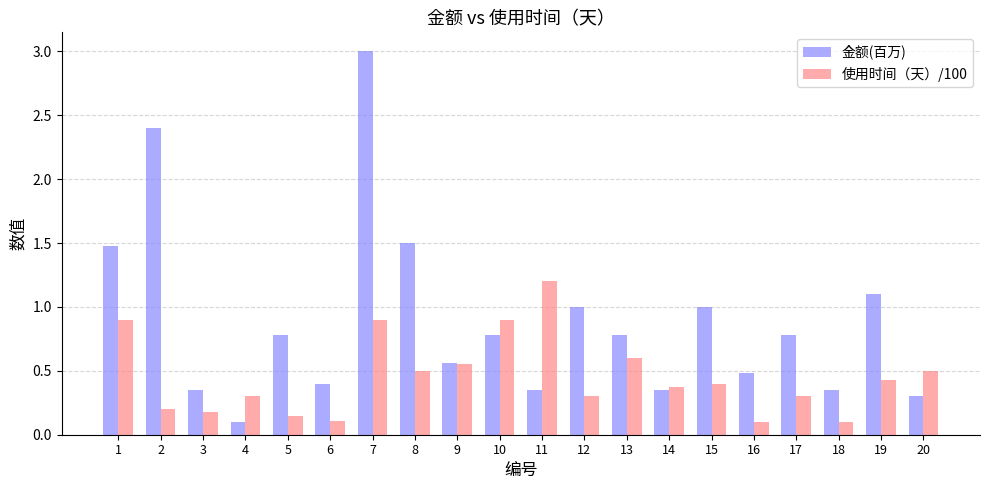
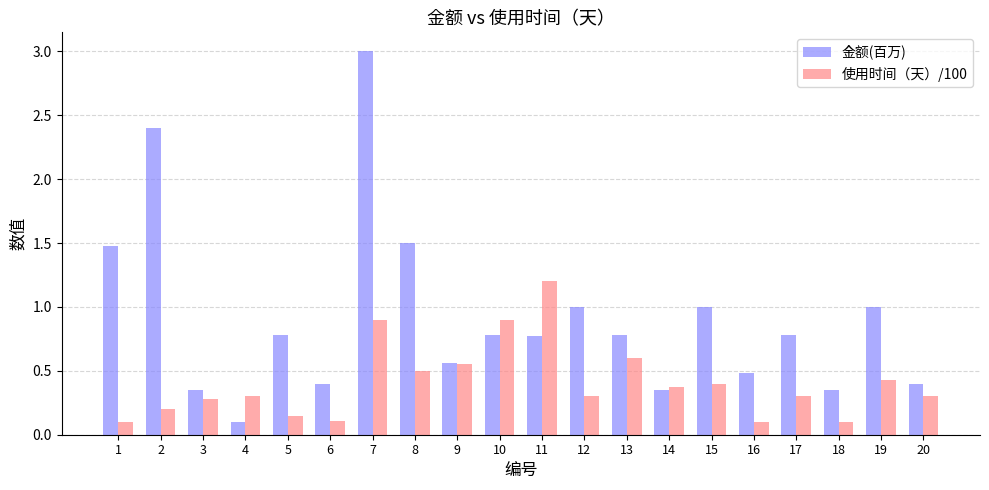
使用时间（天）/100, 1: 0.9 -> 0.1
使用时间（天）/100, 3: 0.18 -> 0.28
金额(百万), 11: 0.35 -> 0.77
金额(百万), 19: 1.1 -> 1.0
金额(百万), 20: 0.3 -> 0.4
使用时间（天）/100, 20: 0.5 -> 0.3
